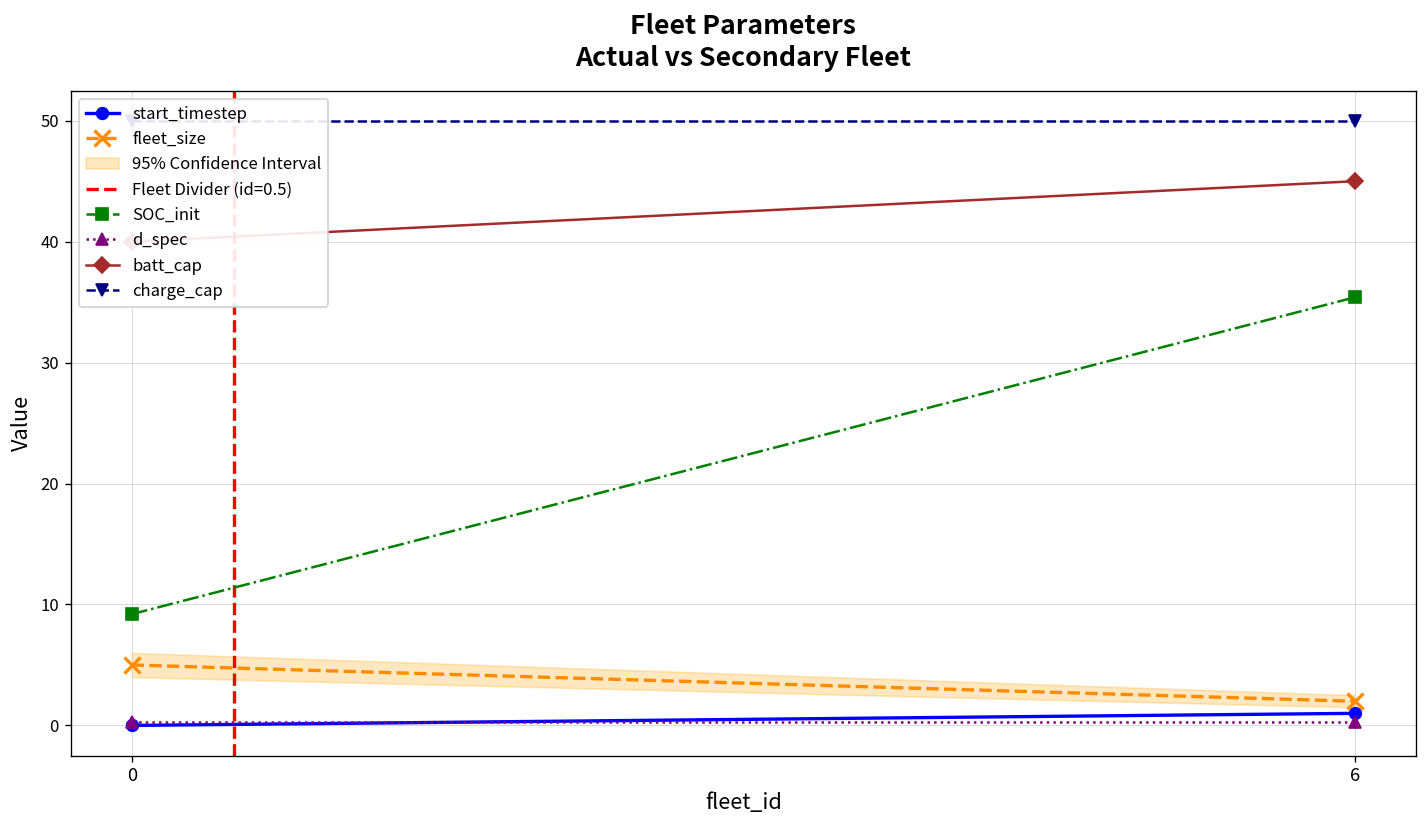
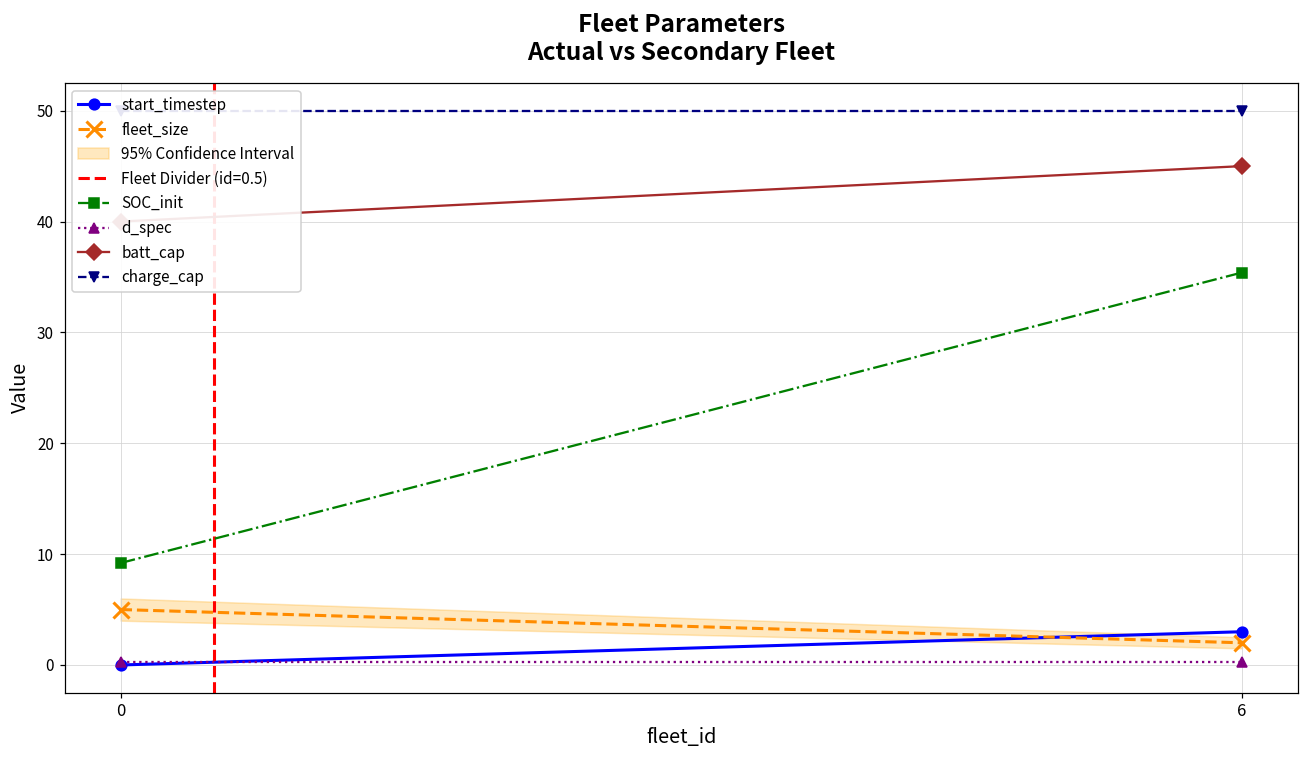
start_timestep, 6: 1 -> 3
